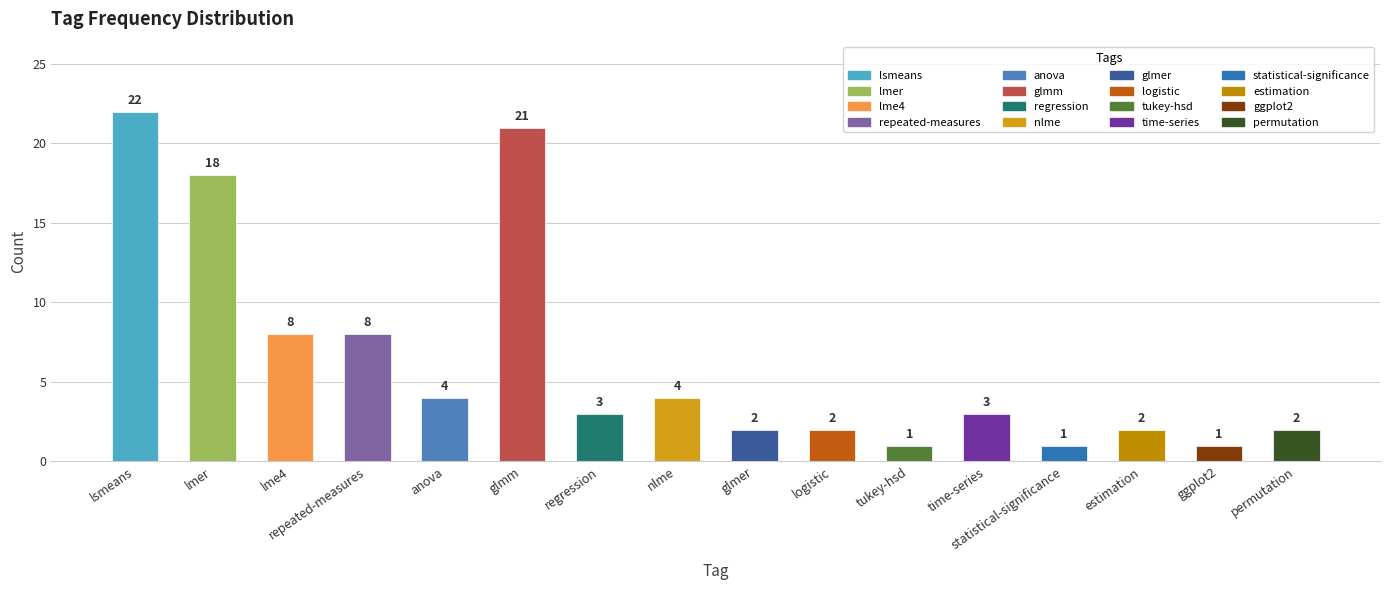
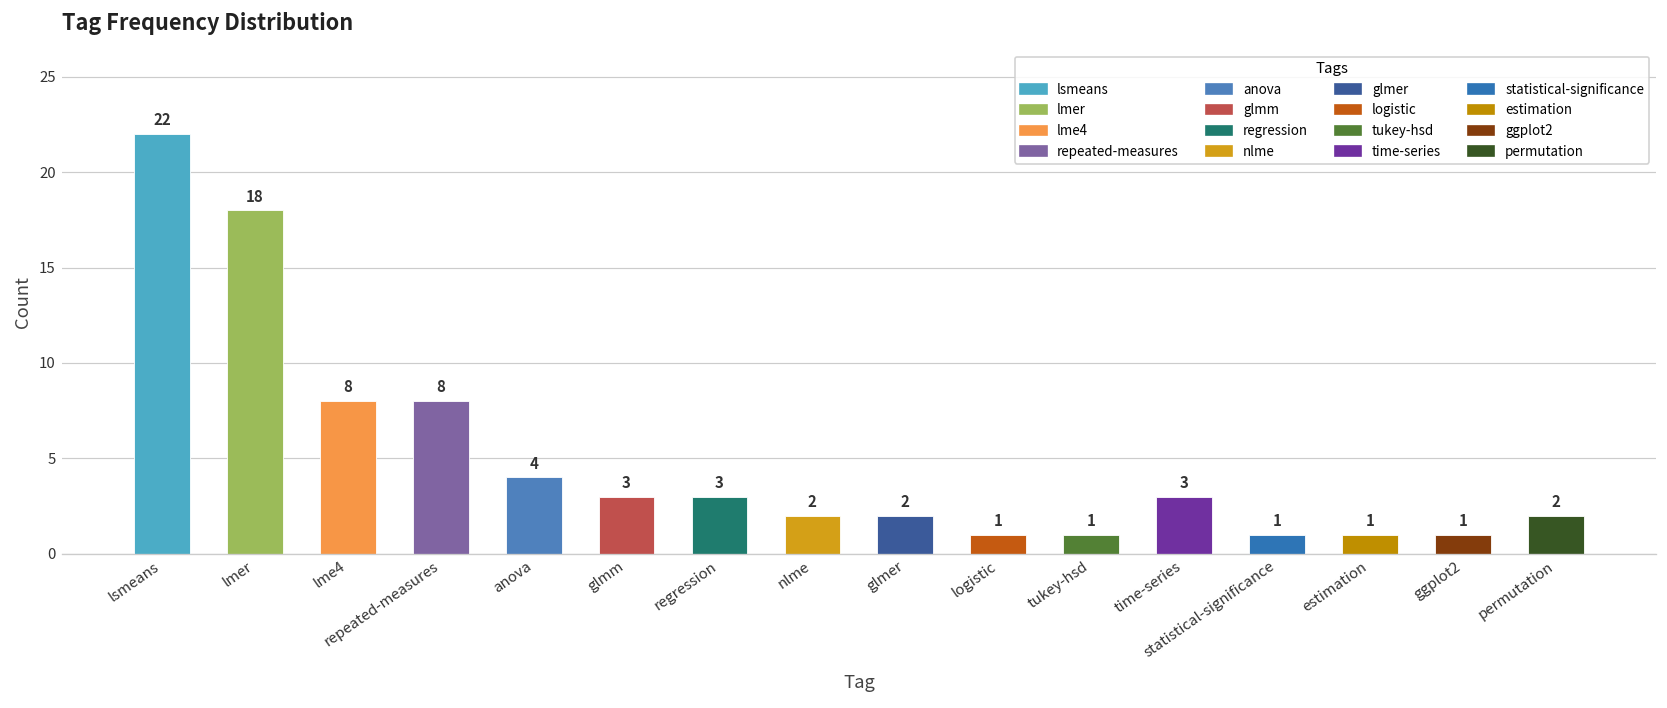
glmm: 21 -> 3
nlme: 4 -> 2
logistic: 2 -> 1
estimation: 2 -> 1
